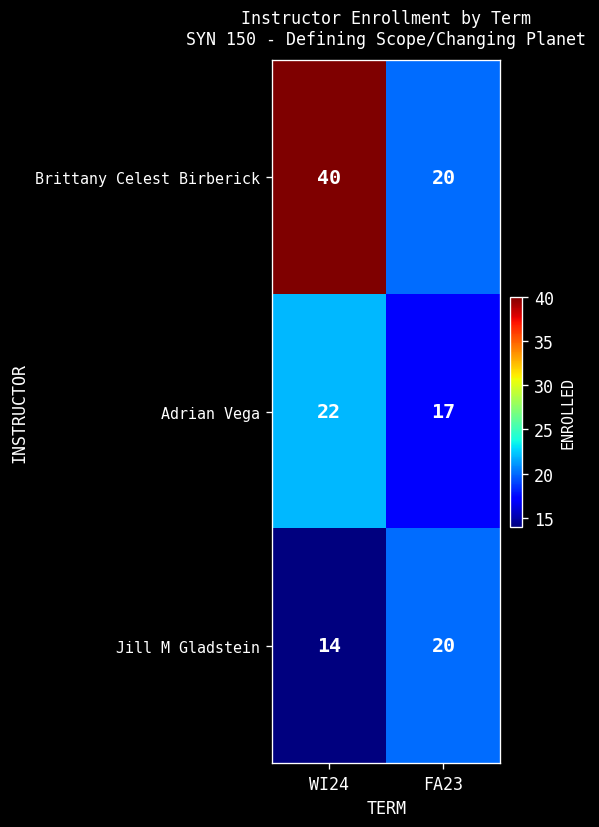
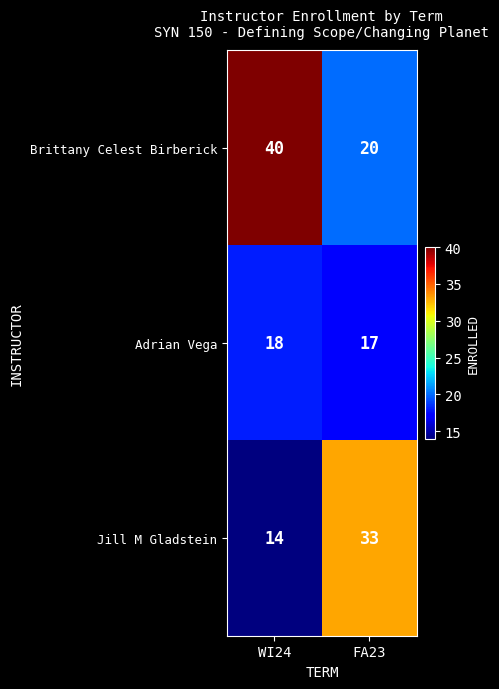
Adrian Vega, WI24: 22 -> 18
Jill M Gladstein, FA23: 20 -> 33
